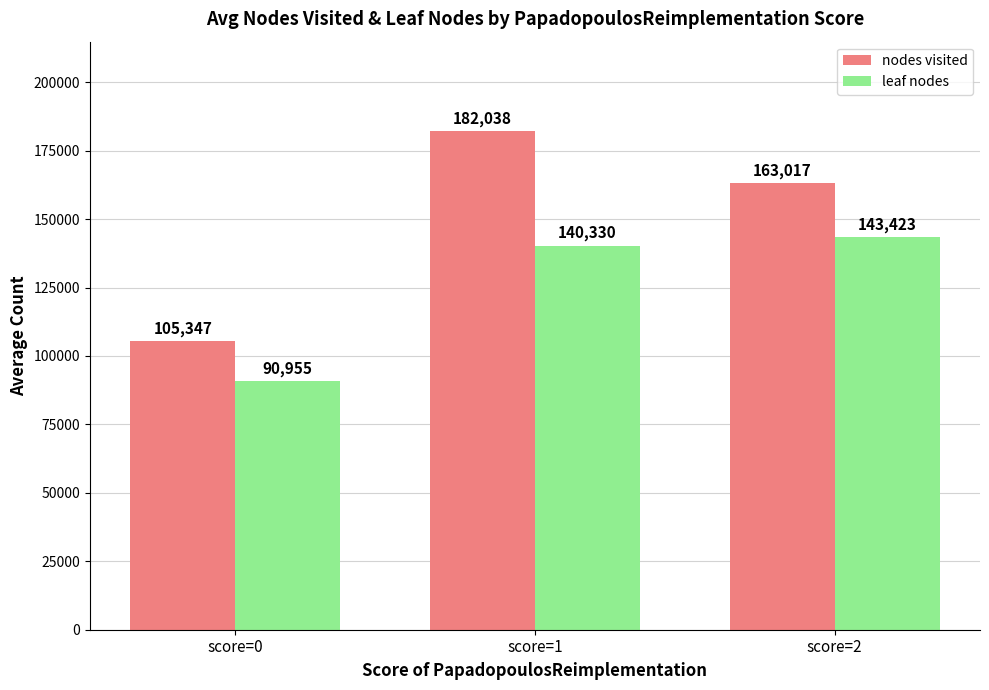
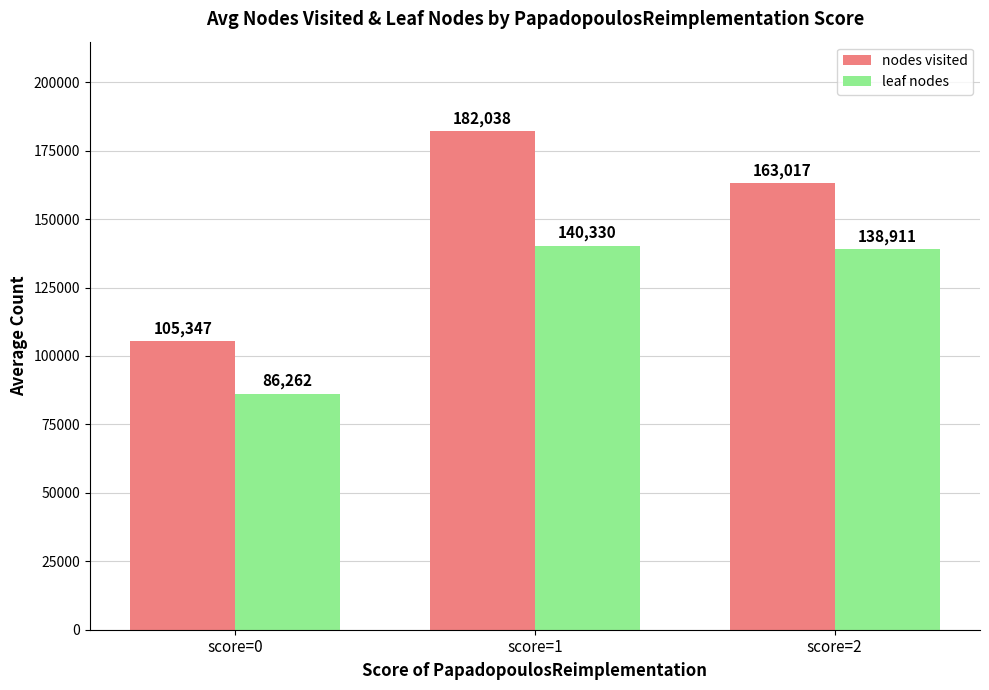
leaf nodes, score=0: 90,955 -> 86,262
leaf nodes, score=2: 143,423 -> 138,911
